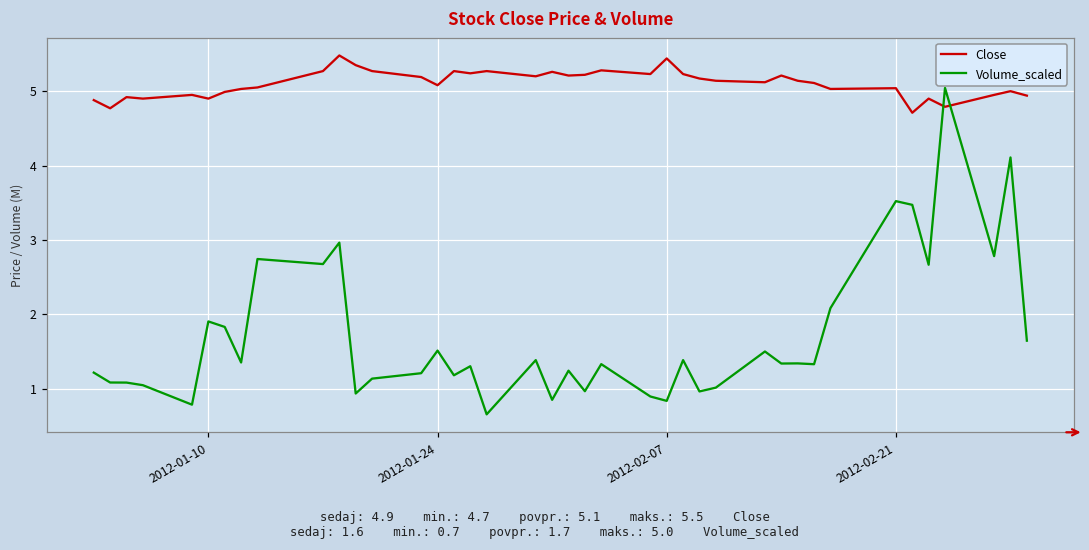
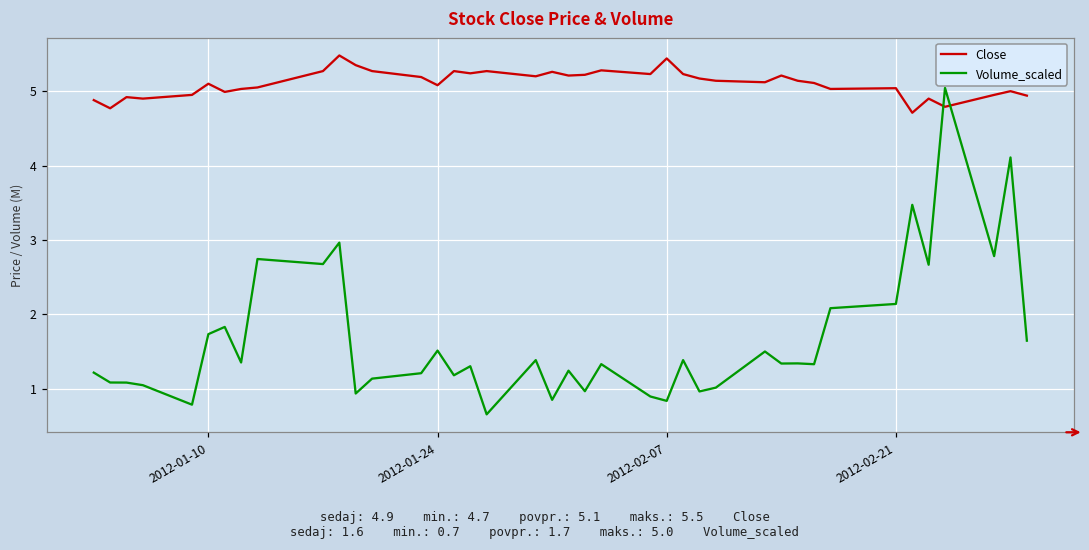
Close, 2012-01-10: 4.9 -> 5.1
Volume_scaled, 2012-01-10: 1.9 -> 1.7
Volume_scaled, 2012-02-21: 3.5 -> 2.1
